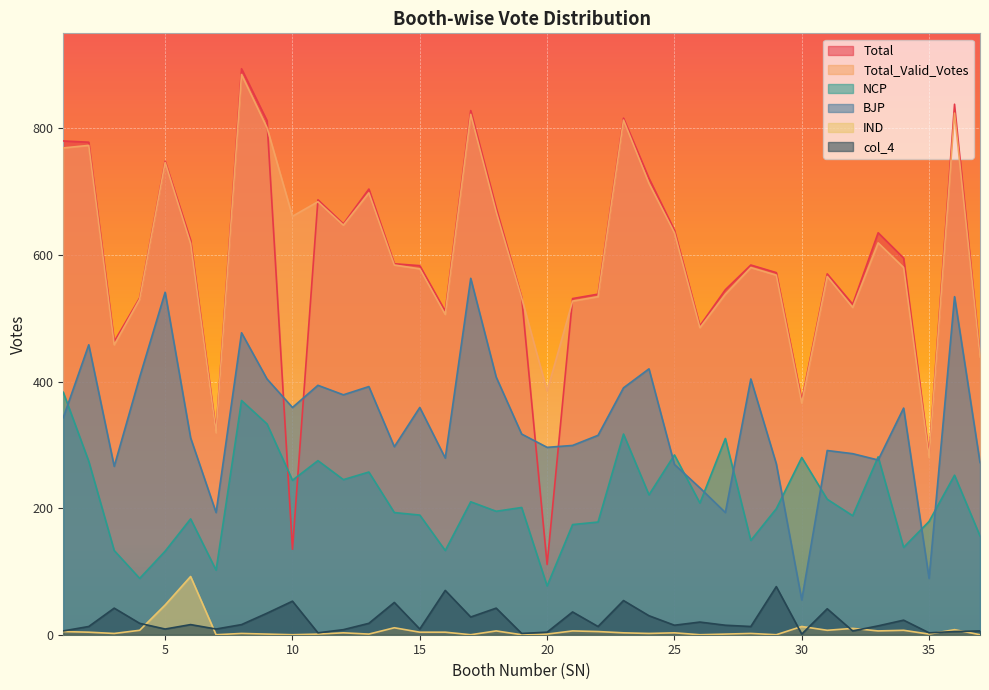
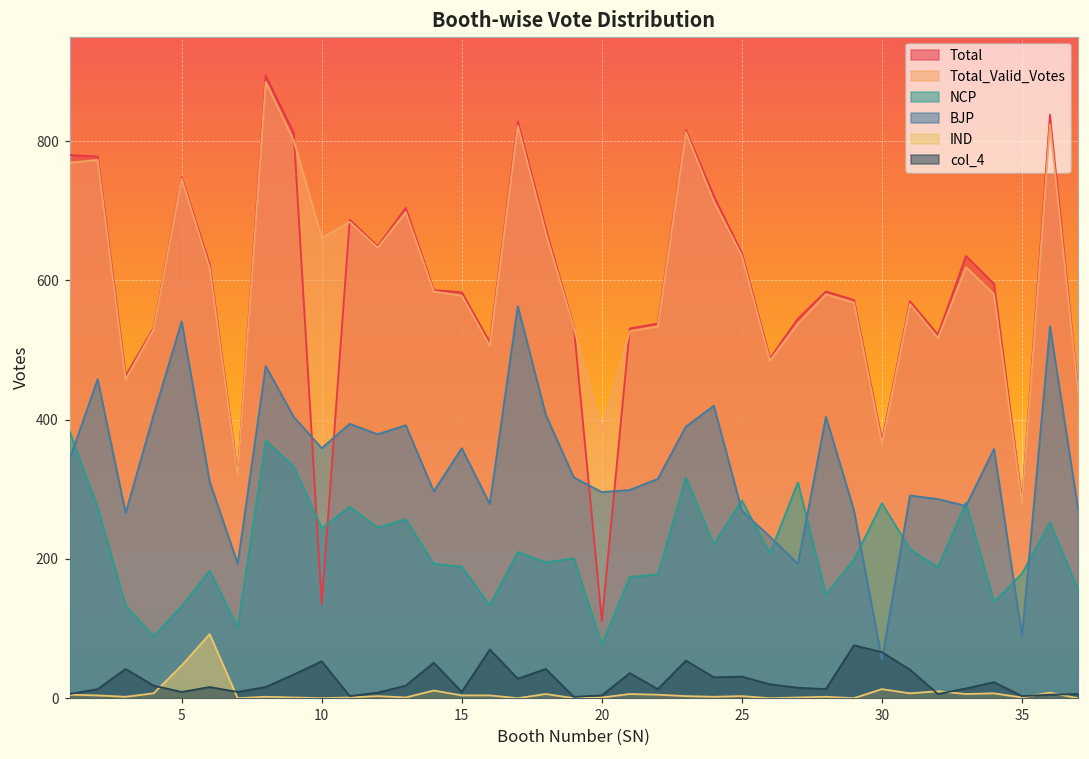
col_4, 25: 20 -> 30
col_4, 30: 0 -> 70
